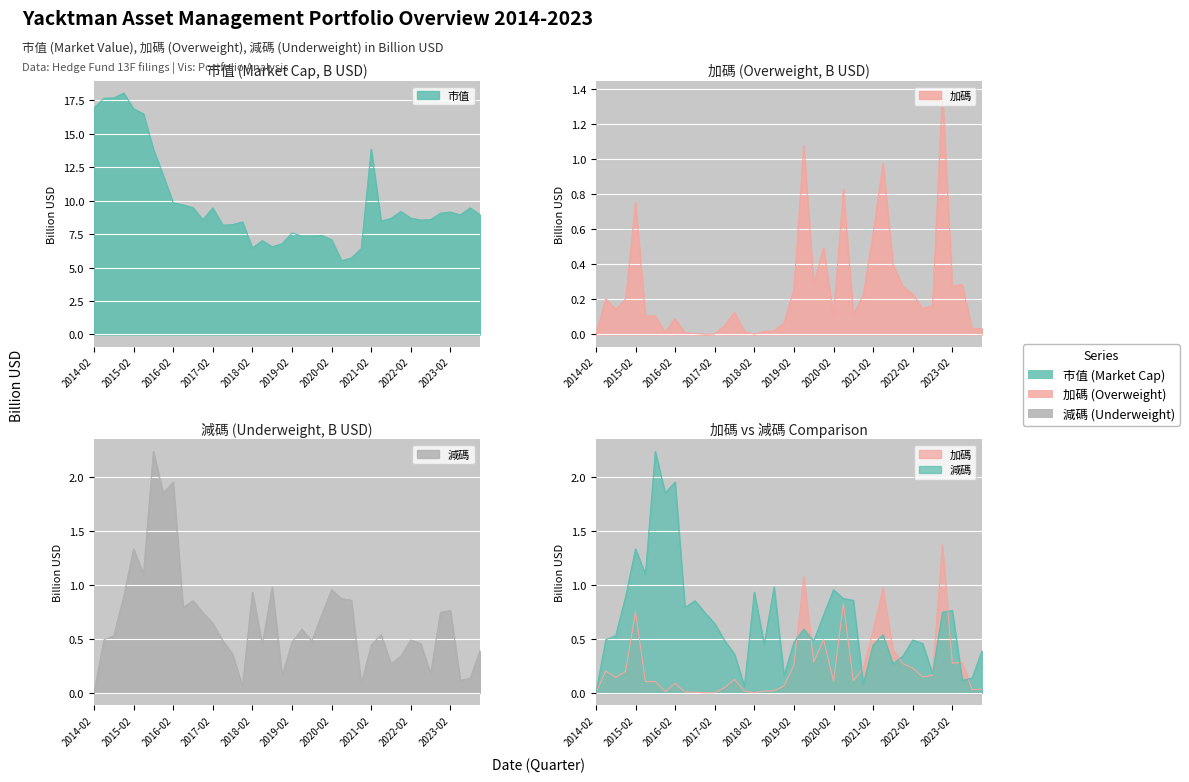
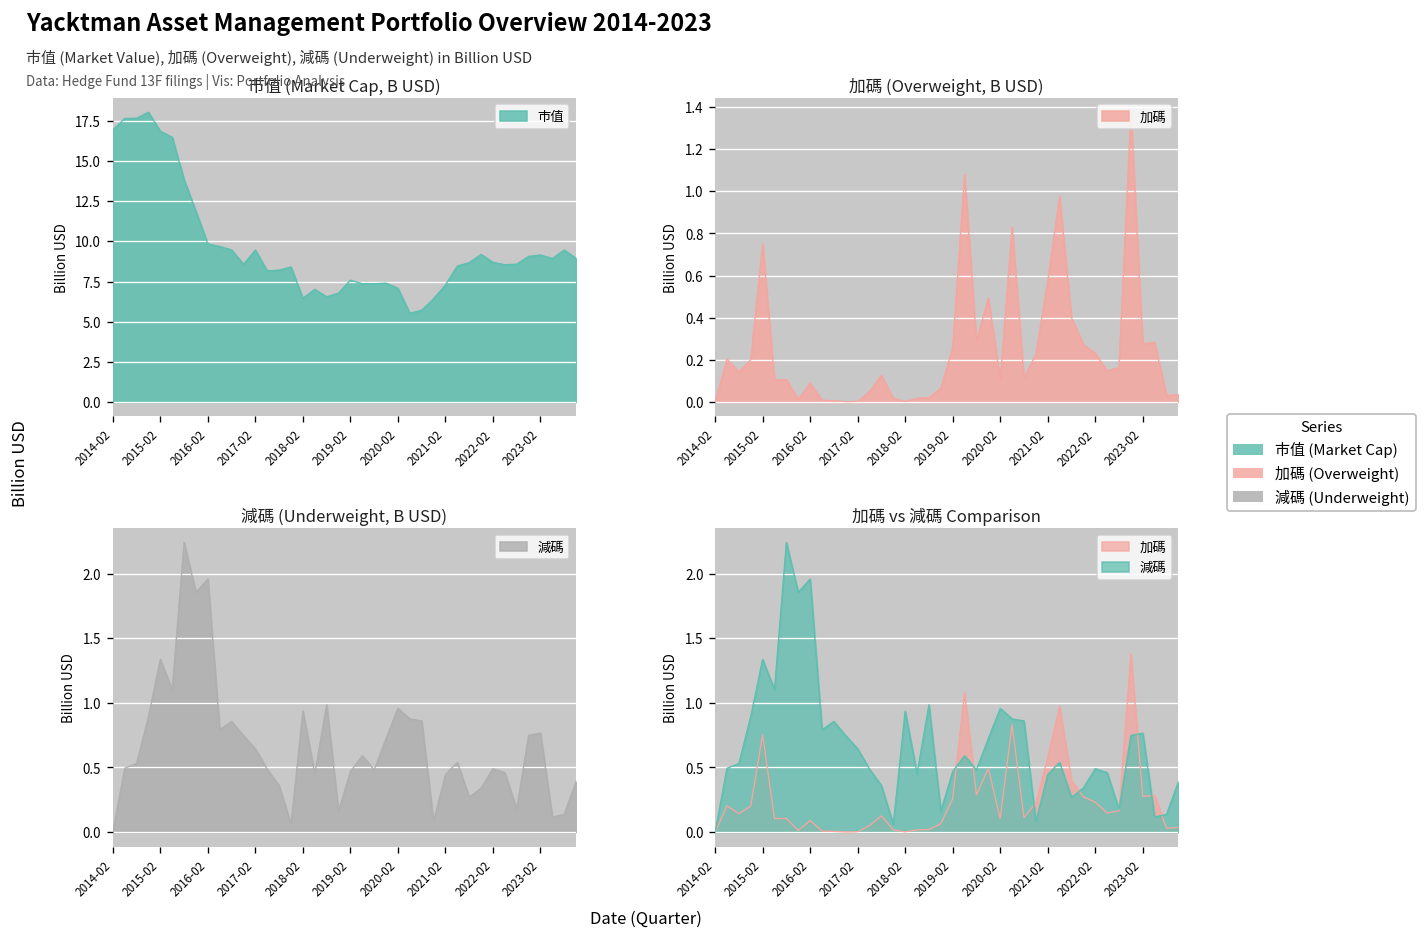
市值 (Market Cap, B USD), 2021-02: 13.8 -> 7.3
